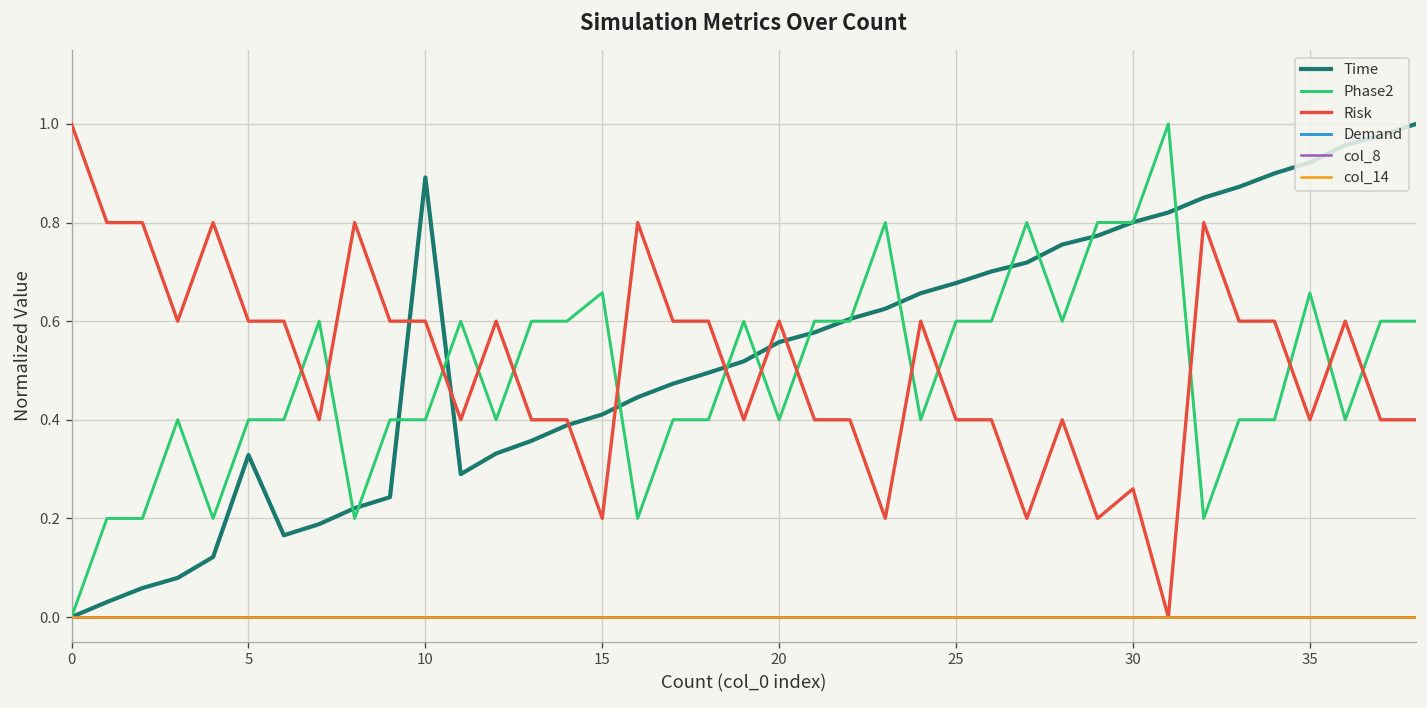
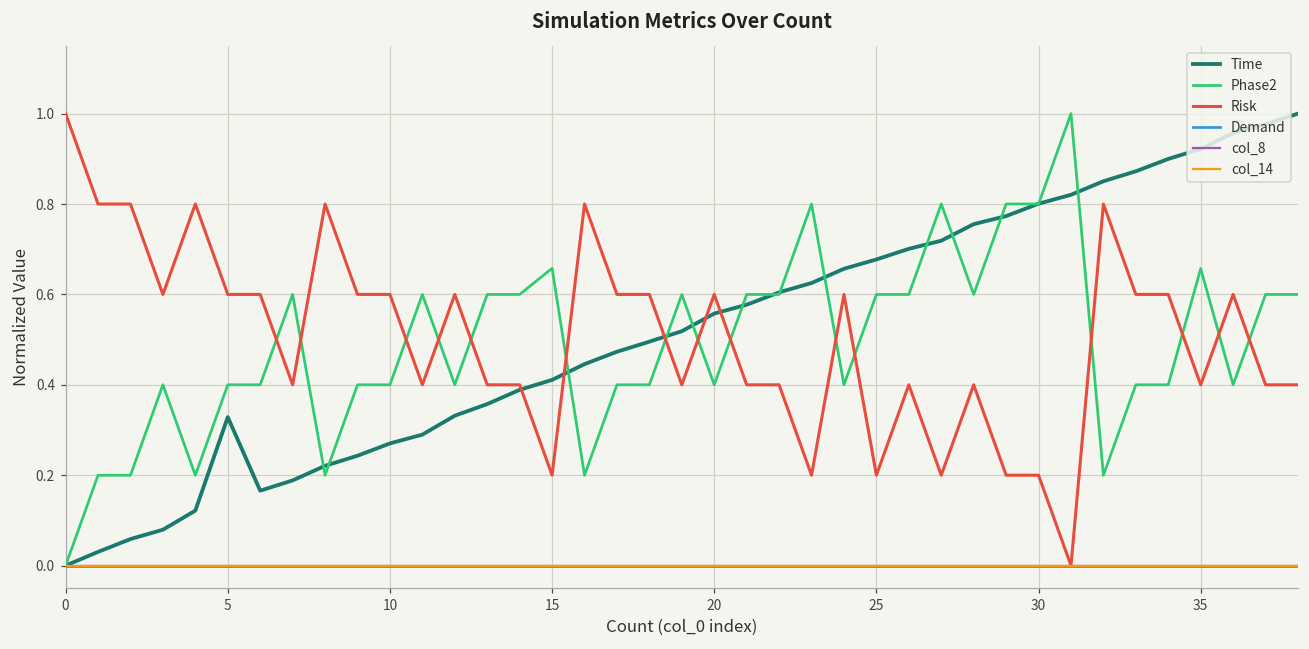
Time, 10: 0.89 -> 0.27
Risk, 25: 0.40 -> 0.20
Risk, 30: 0.26 -> 0.20
